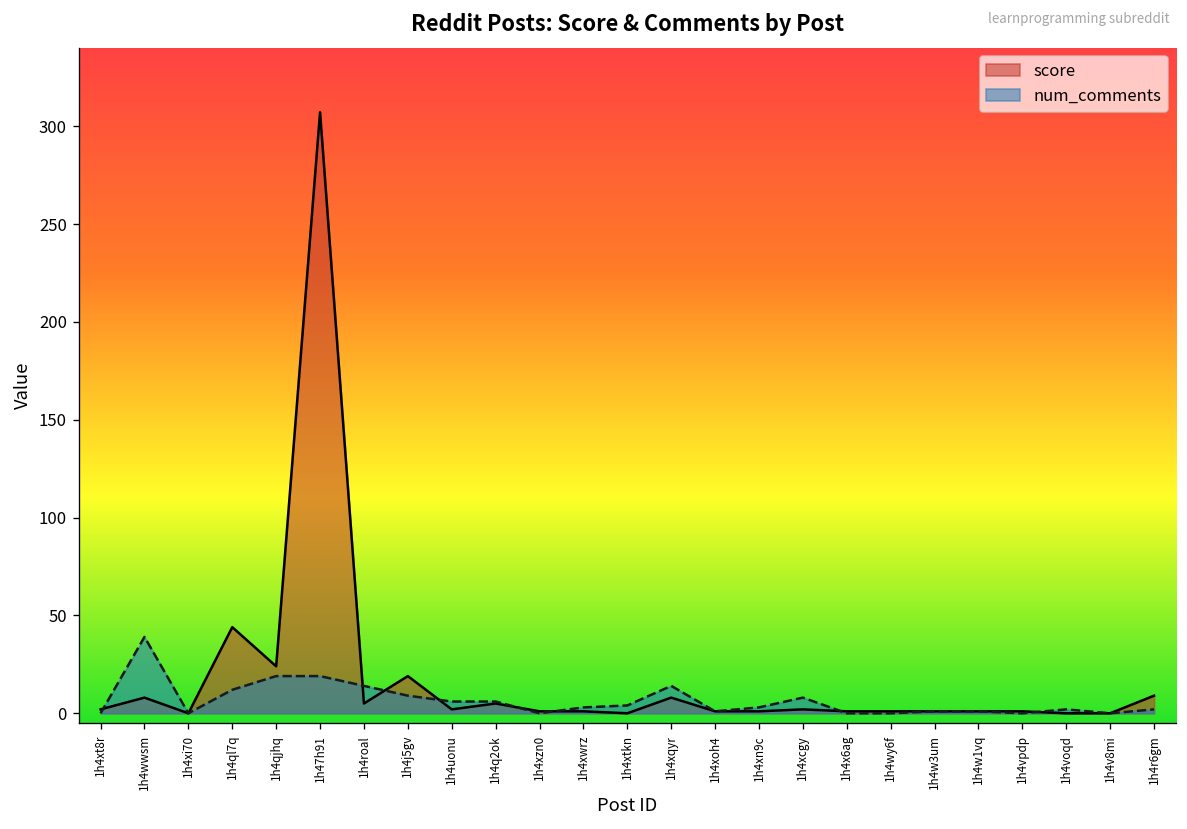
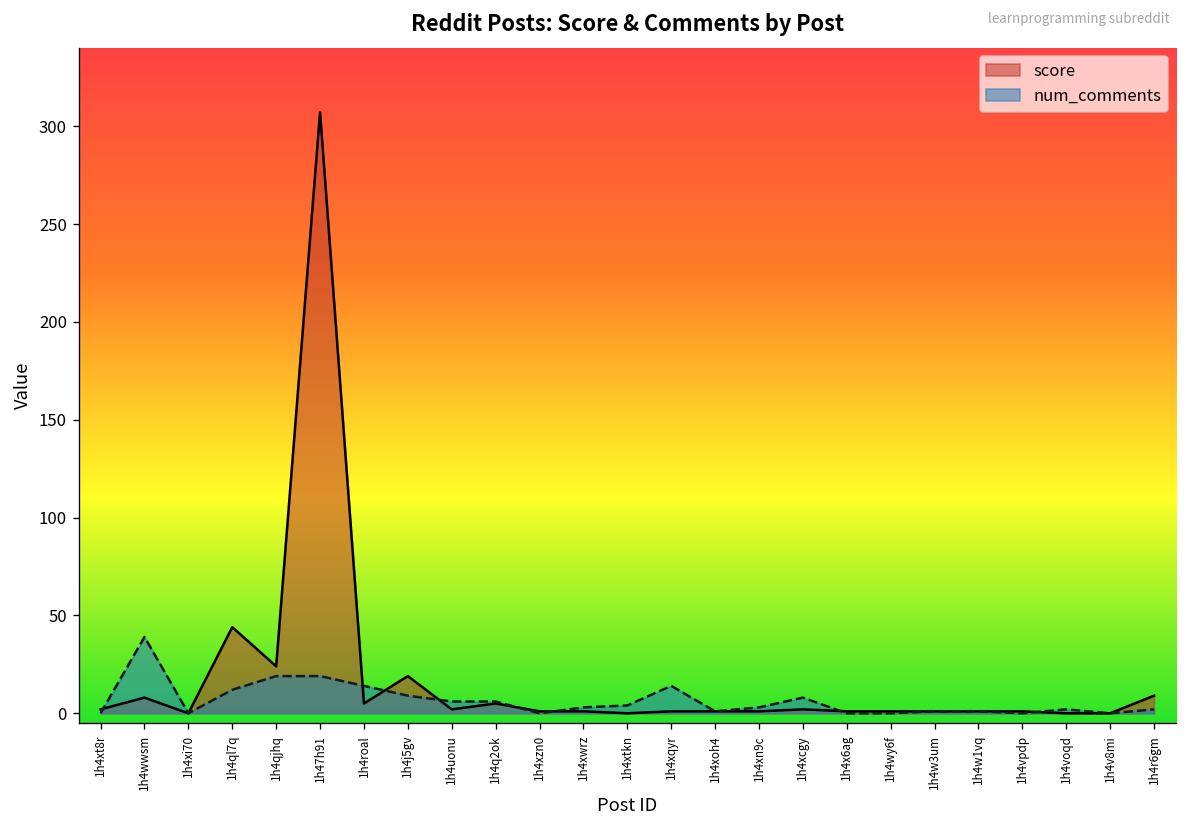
score, 1h4xqyr: 8 -> 1
